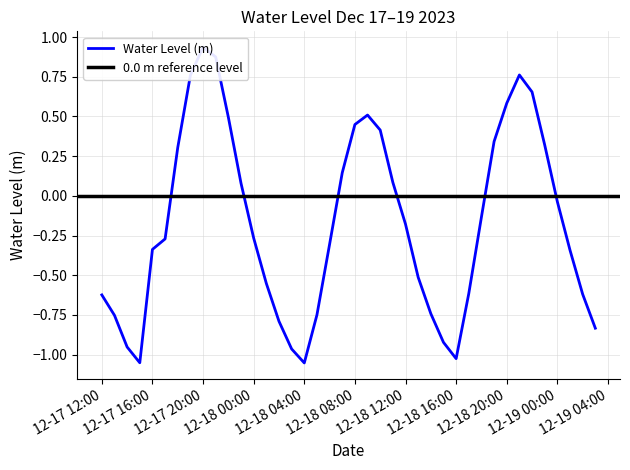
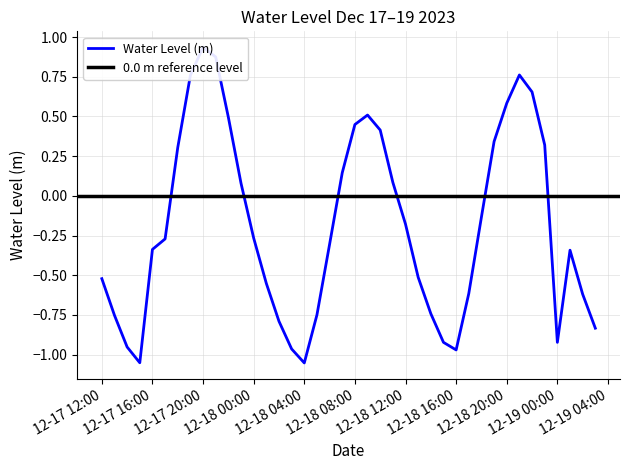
12-17 12:00: -0.62 -> -0.52
12-18 16:00: -1.03 -> -0.97
12-19 00:00: -0.04 -> -0.92
